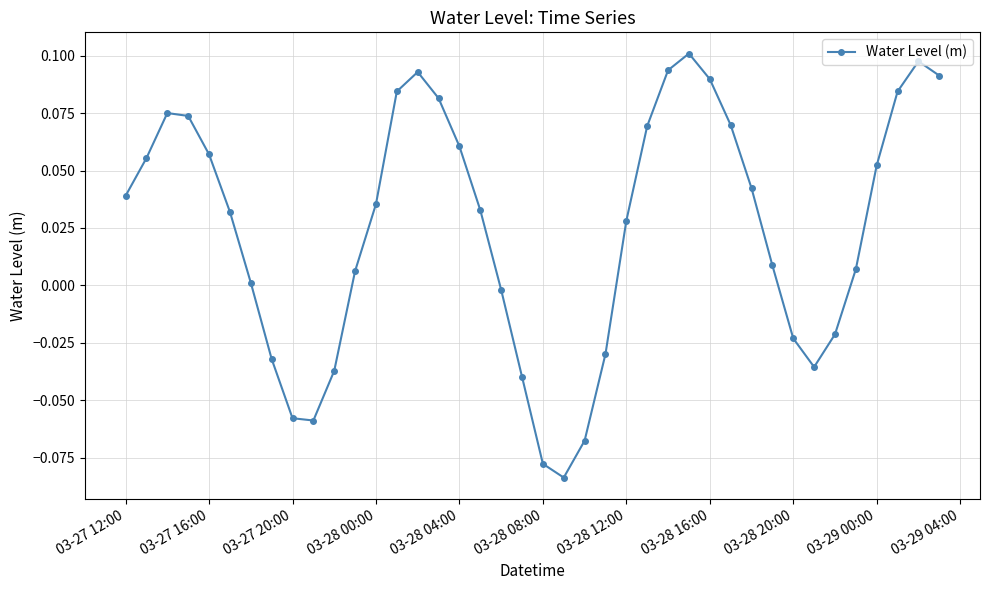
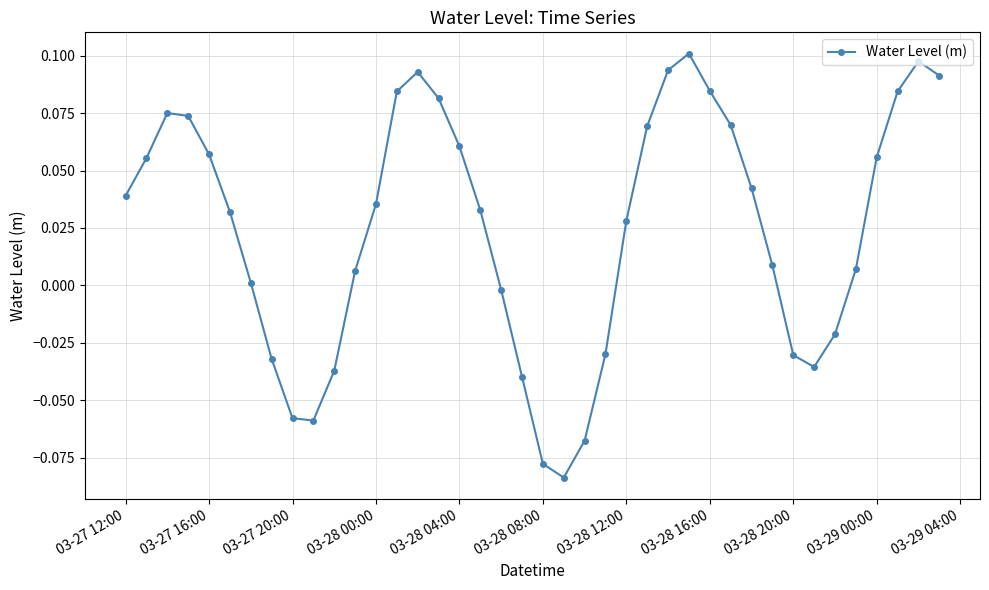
03-28 16:00: 0.090 -> 0.085
03-28 20:00: -0.023 -> -0.030
03-29 00:00: 0.052 -> 0.056
